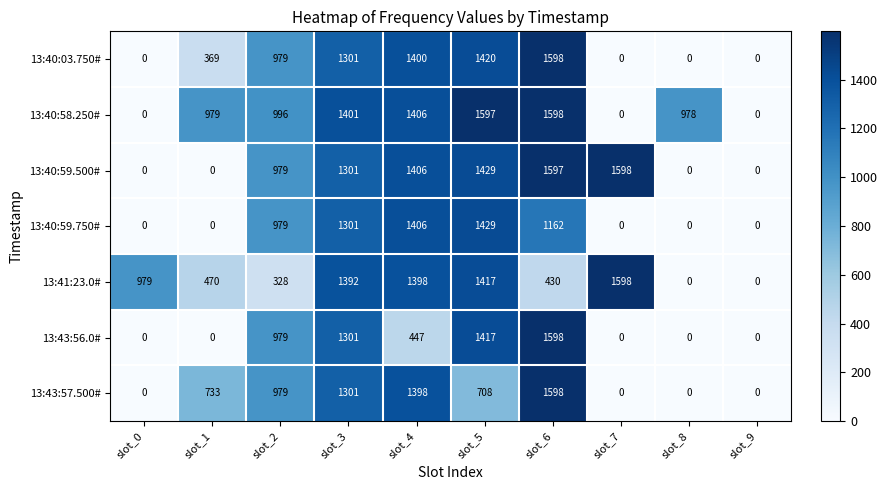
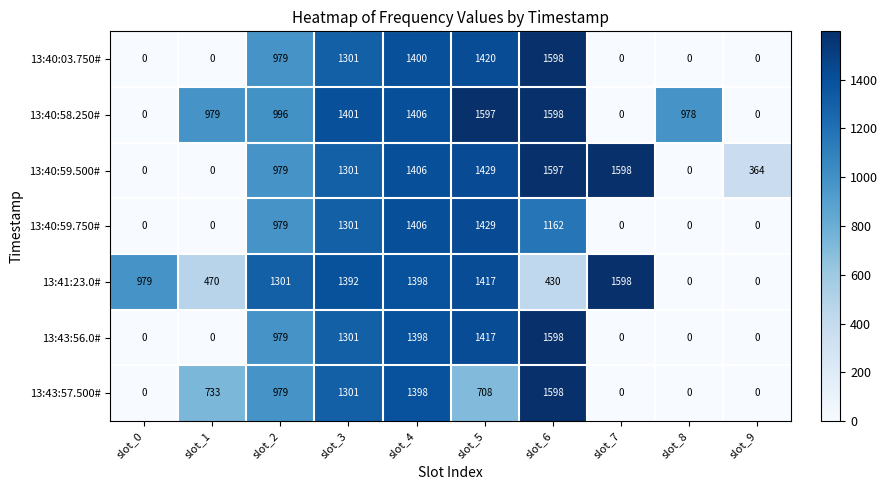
13:40:03.750#, slot_1: 369 -> 0
13:40:59.500#, slot_9: 0 -> 364
13:41:23.0#, slot_2: 328 -> 1301
13:43:56.0#, slot_4: 447 -> 1398
